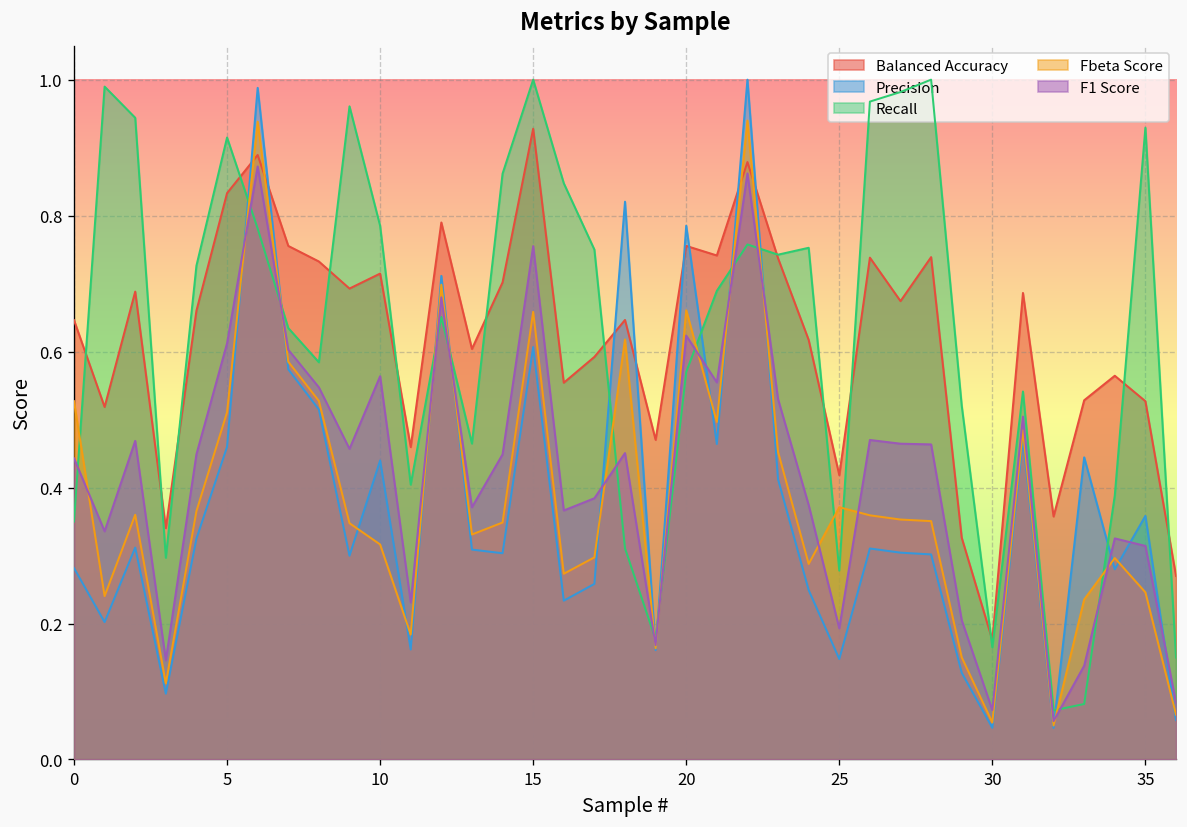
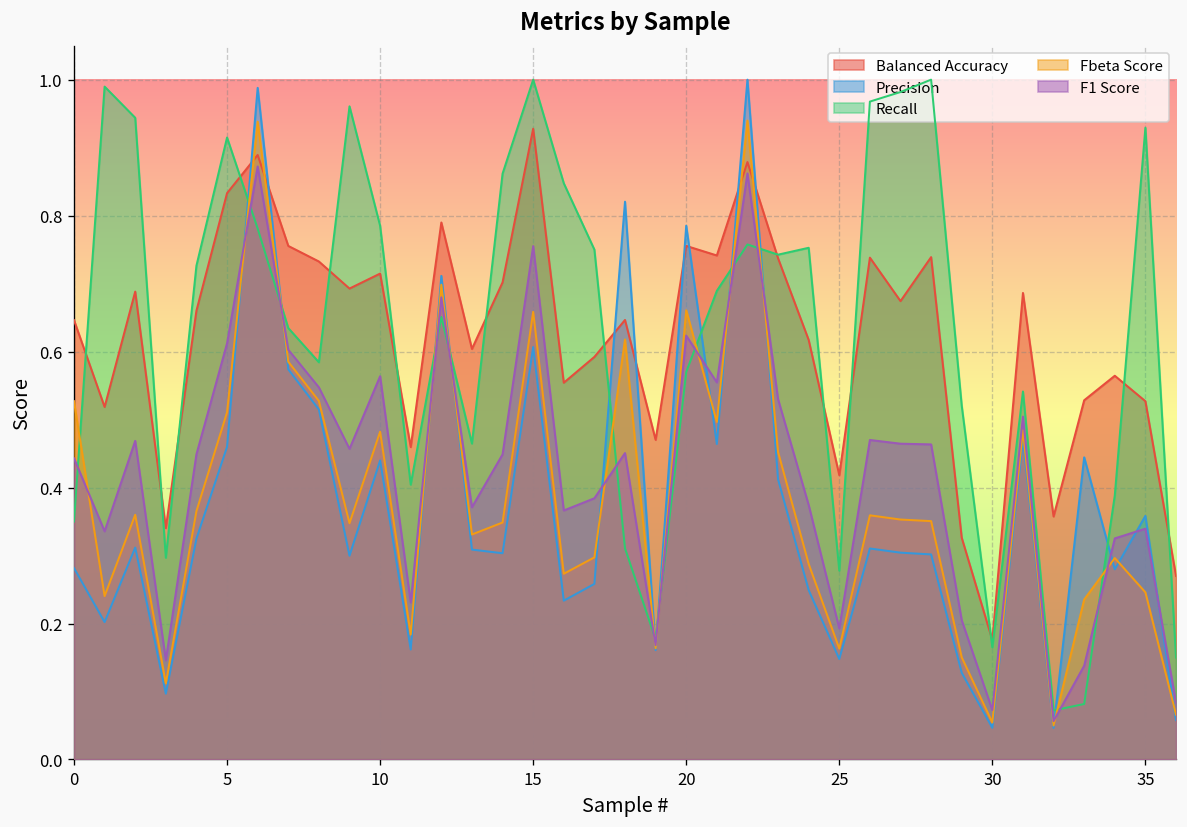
Fbeta Score, 10: 0.32 -> 0.48
Fbeta Score, 25: 0.37 -> 0.16
F1 Score, 35: 0.31 -> 0.34
